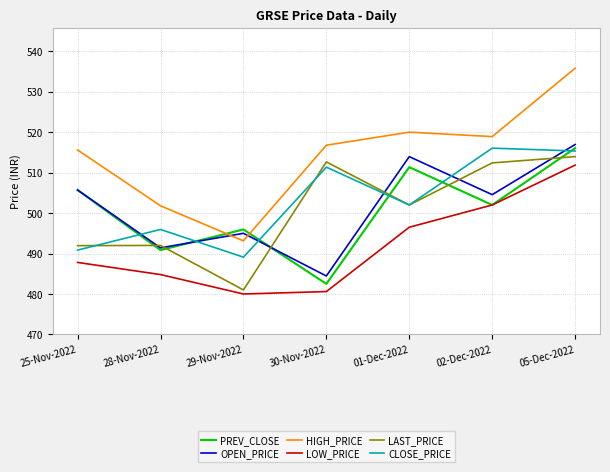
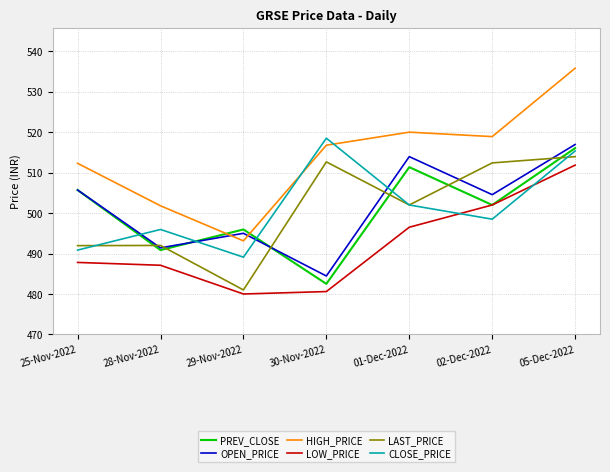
HIGH_PRICE, 25-Nov-2022: 516 -> 512
LOW_PRICE, 28-Nov-2022: 485 -> 487
CLOSE_PRICE, 30-Nov-2022: 511 -> 519
CLOSE_PRICE, 02-Dec-2022: 516 -> 498
